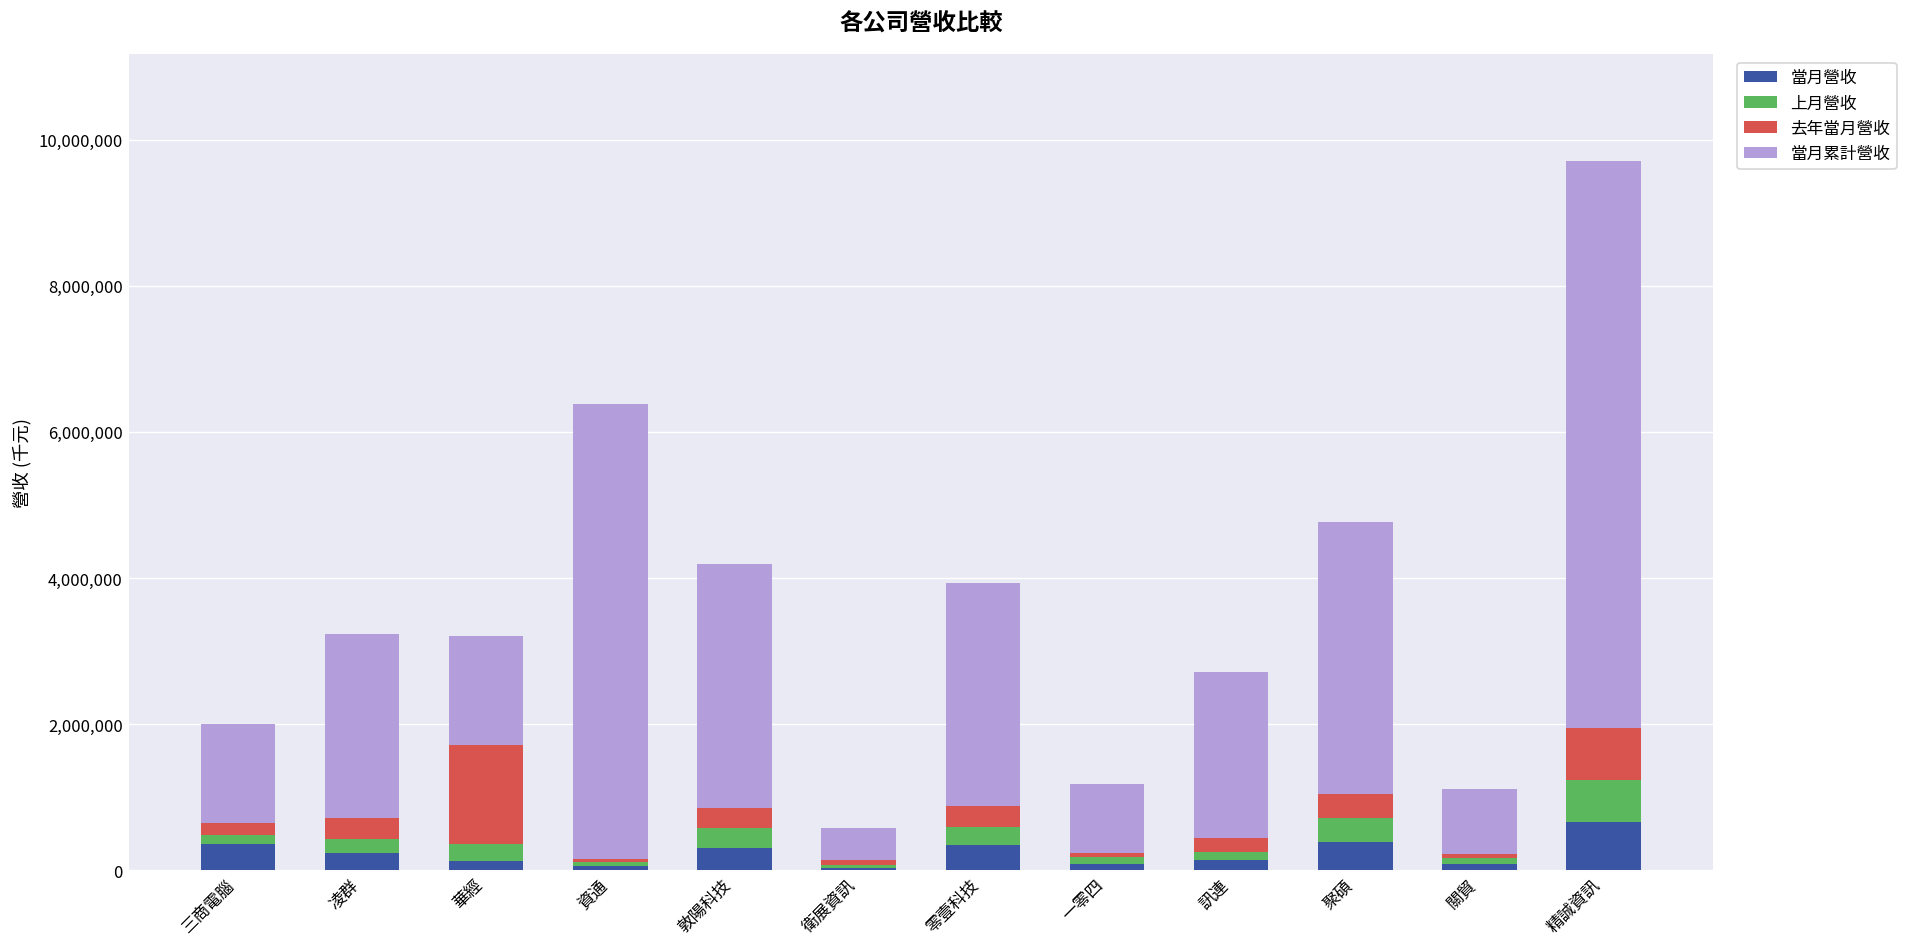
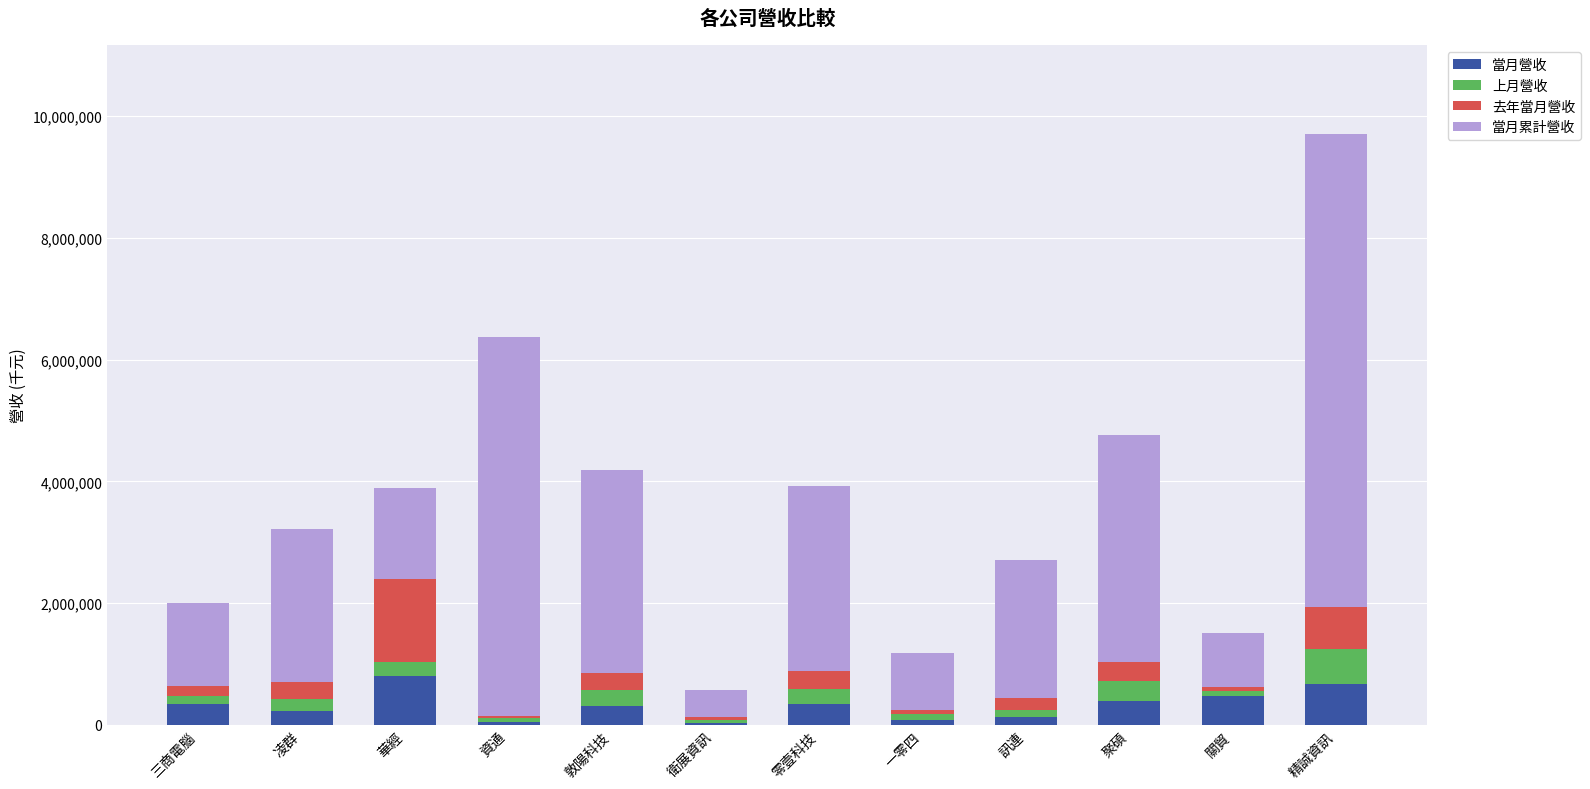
當月營收, 華經: 100,000 -> 800,000
當月營收, 關貿: 100,000 -> 500,000
